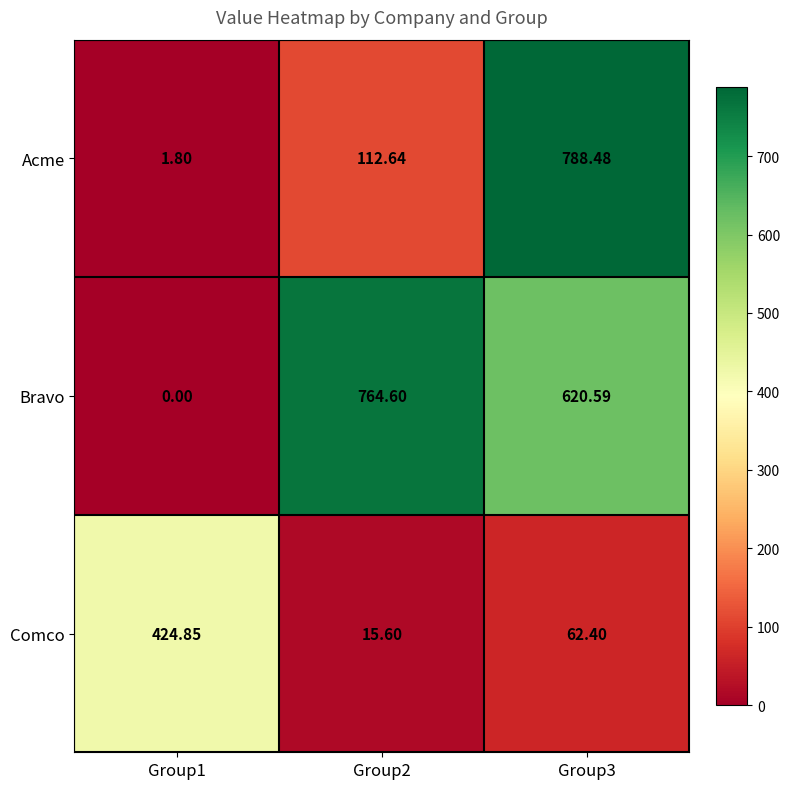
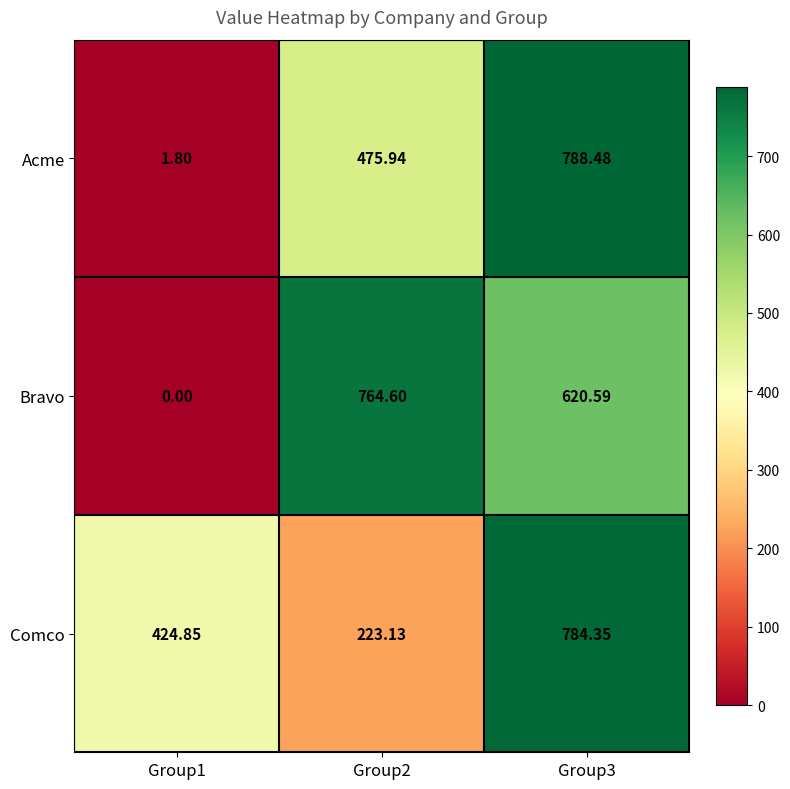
Acme, Group2: 112.64 -> 475.94
Comco, Group2: 15.60 -> 223.13
Comco, Group3: 62.40 -> 784.35
